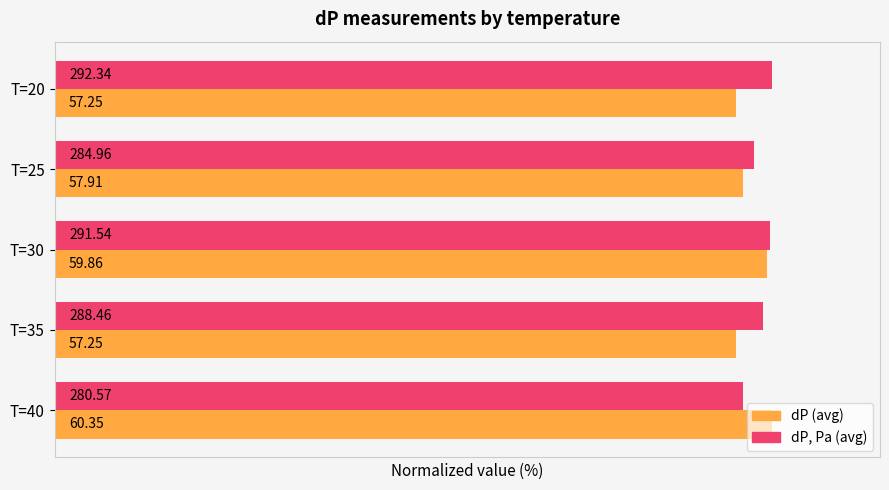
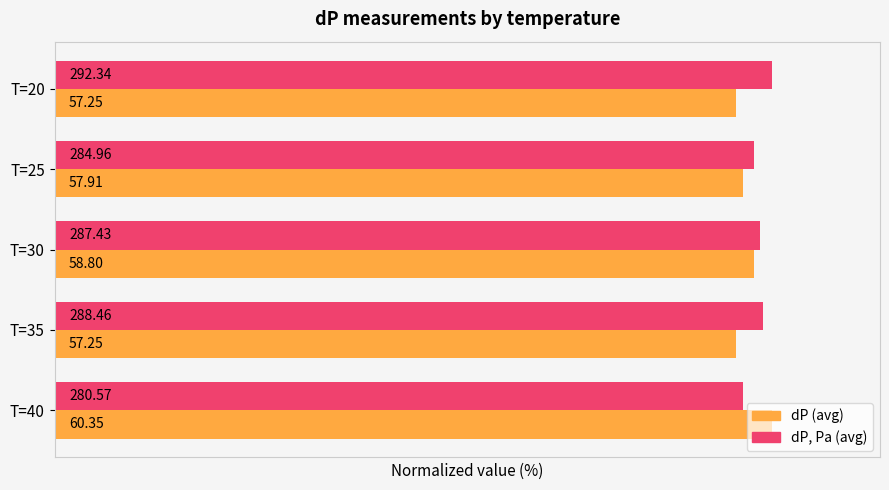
dP, Pa (avg), T=30: 291.54 -> 287.43
dP (avg), T=30: 59.86 -> 58.80
